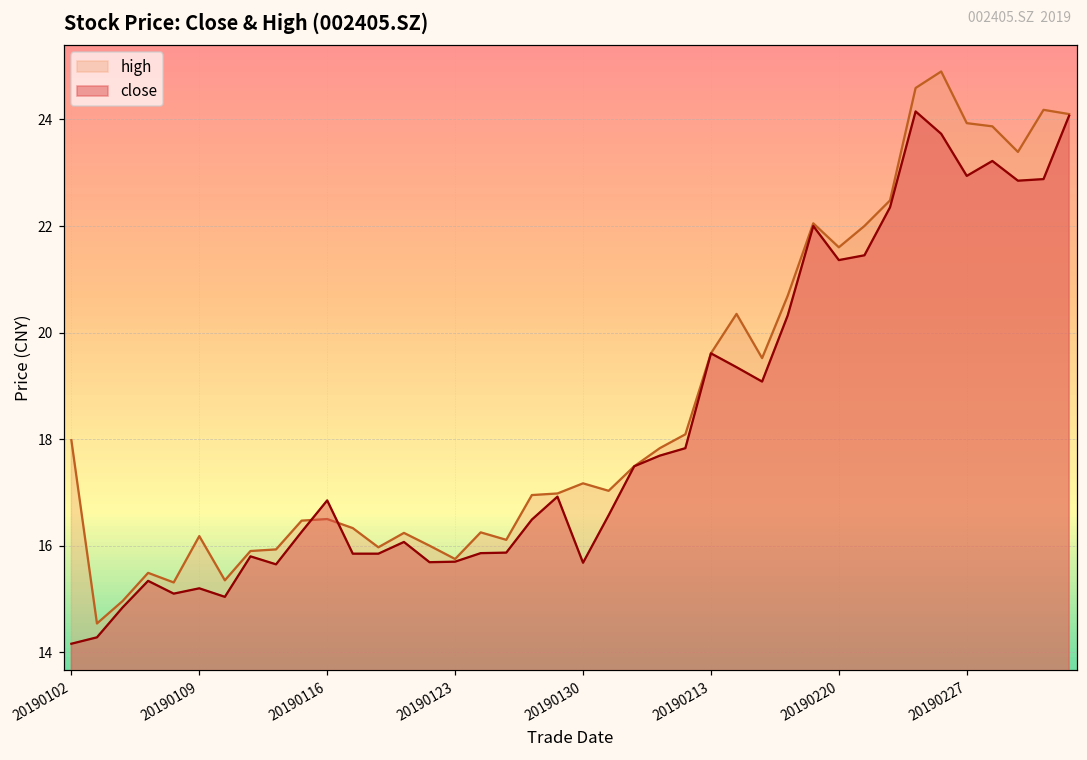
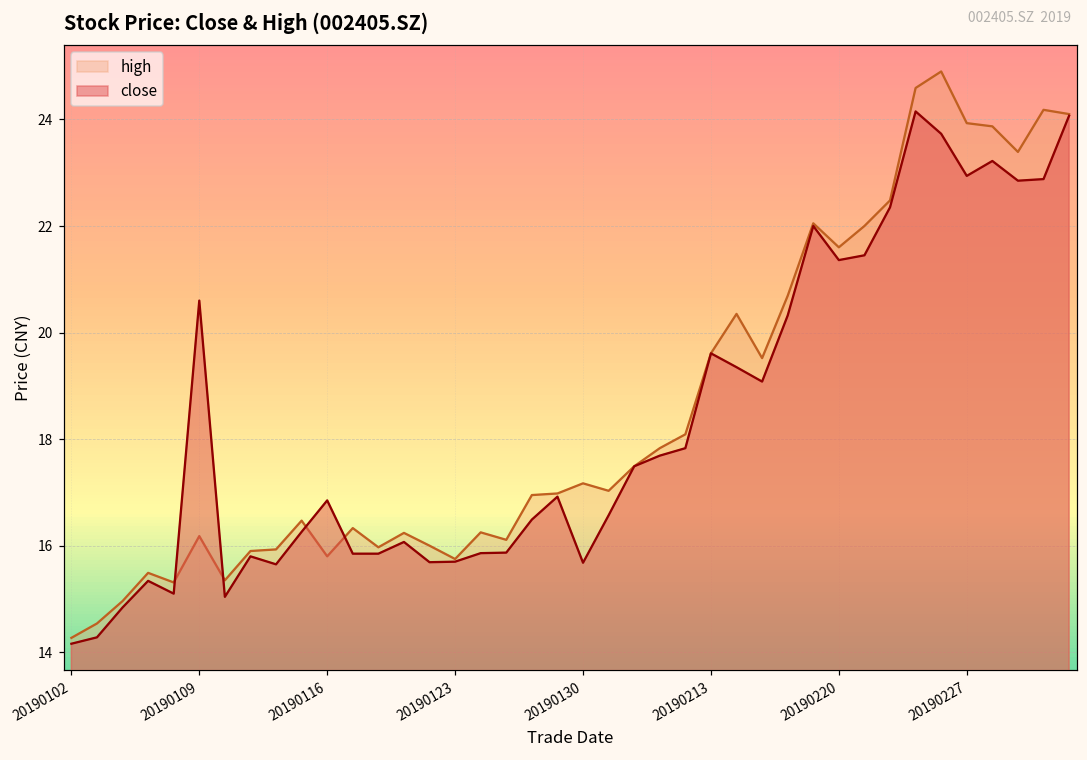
high, 20190102: 18.0 -> 14.3
close, 20190109: 15.2 -> 20.6
high, 20190116: 16.5 -> 15.8
